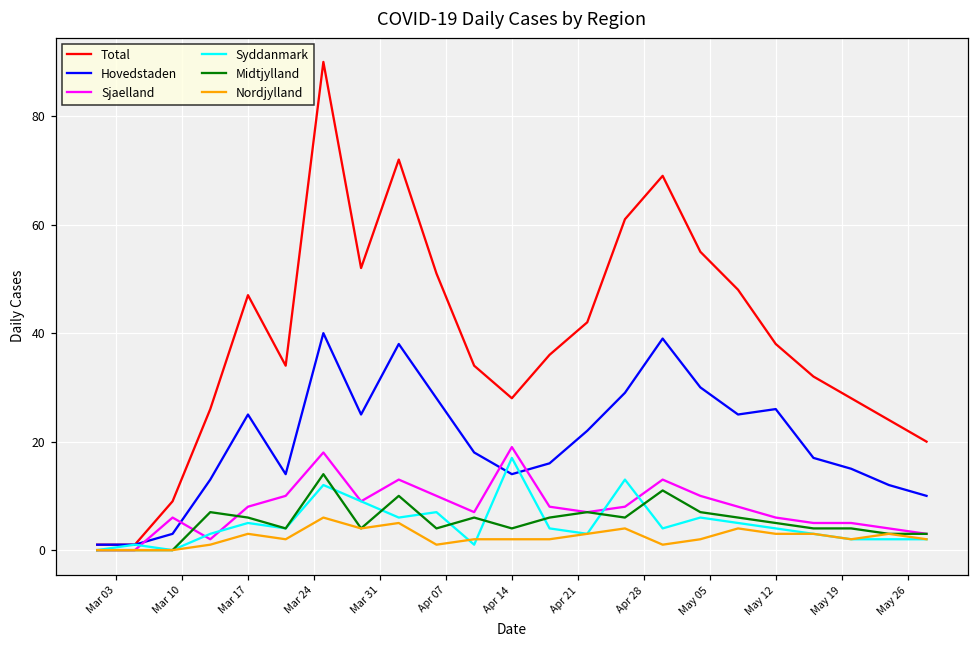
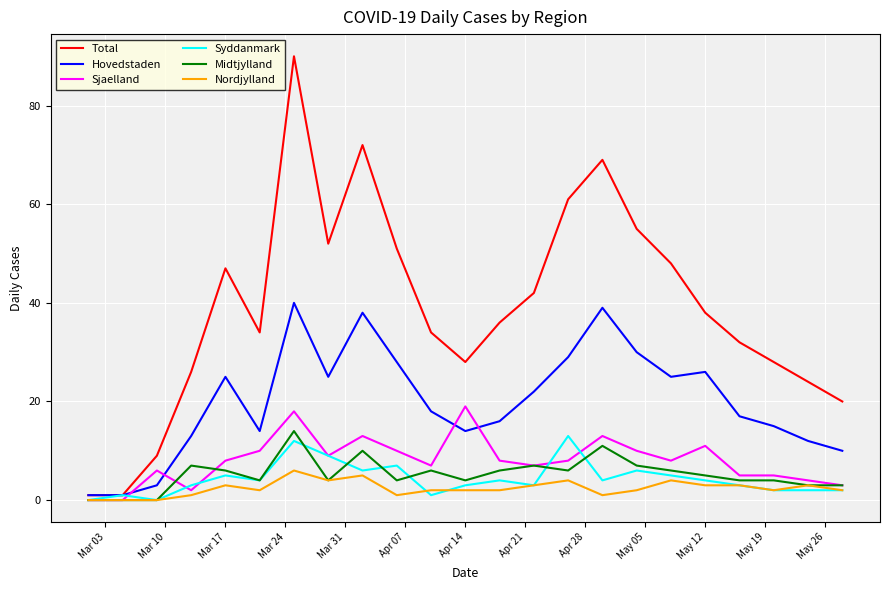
Syddanmark, Apr 14: 17 -> 3
Sjaelland, May 12: 6 -> 11
